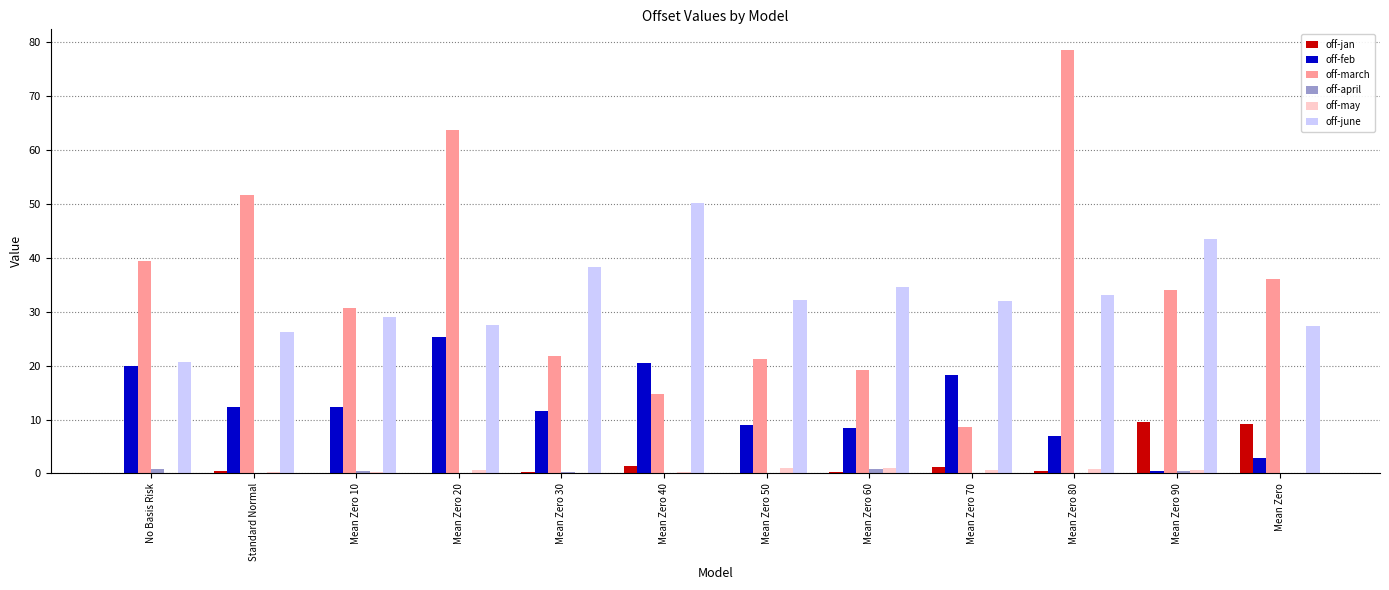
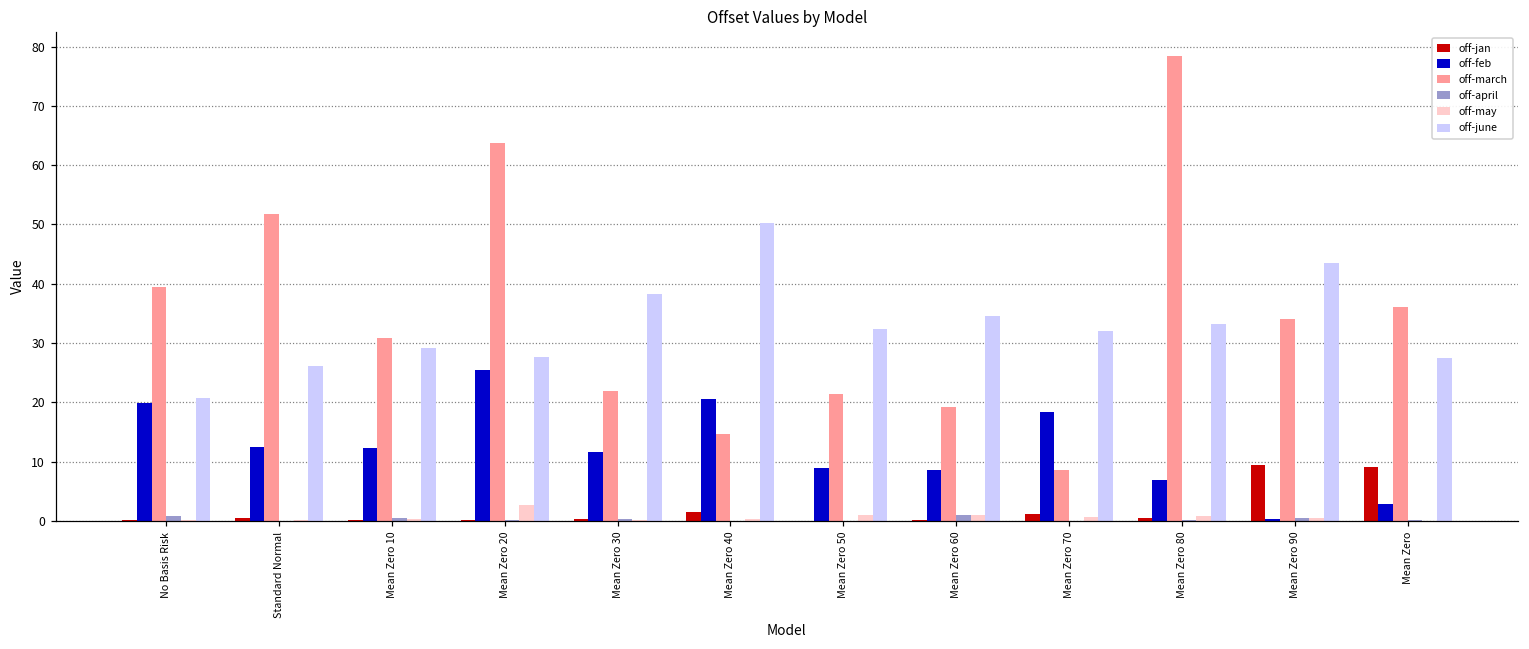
off-may, Mean Zero 20: 1 -> 3
